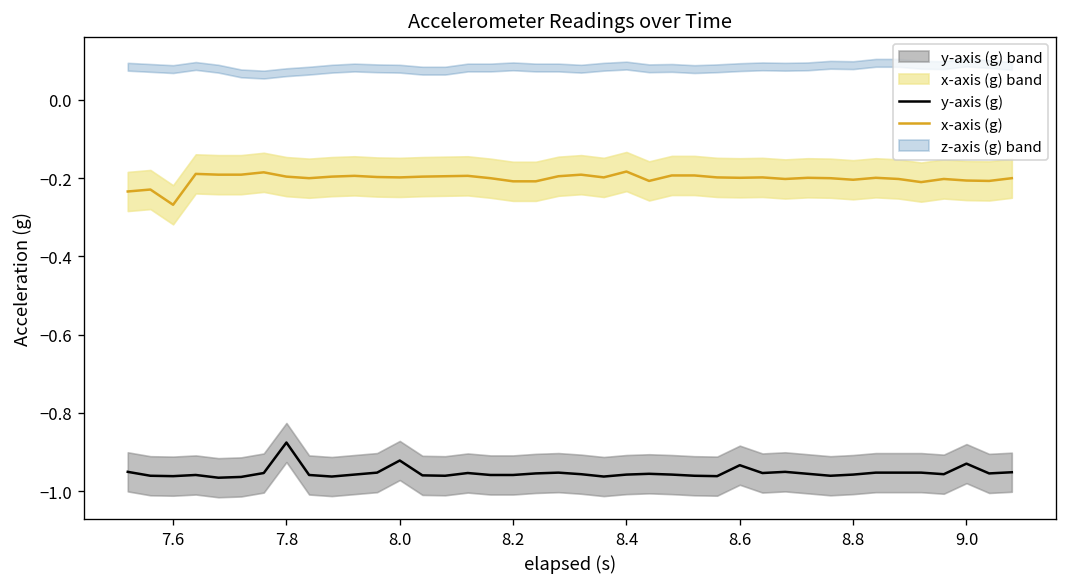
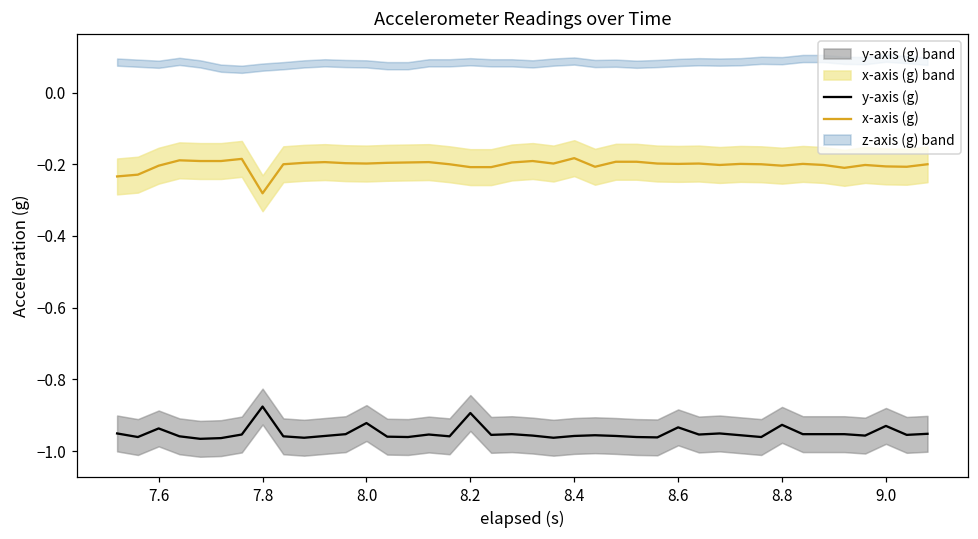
y-axis (g), 7.6: -0.96 -> -0.94
x-axis (g), 7.6: -0.27 -> -0.20
x-axis (g), 7.8: -0.20 -> -0.28
y-axis (g), 8.2: -0.96 -> -0.89
y-axis (g), 8.8: -0.96 -> -0.93
